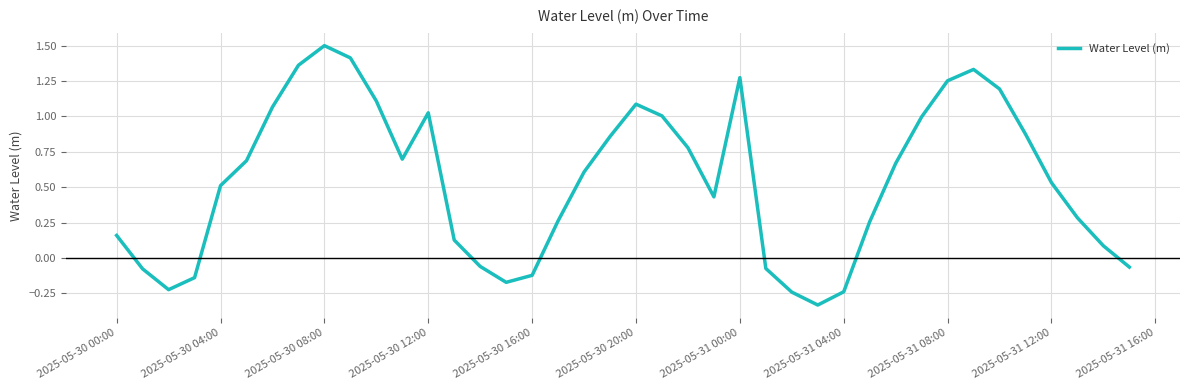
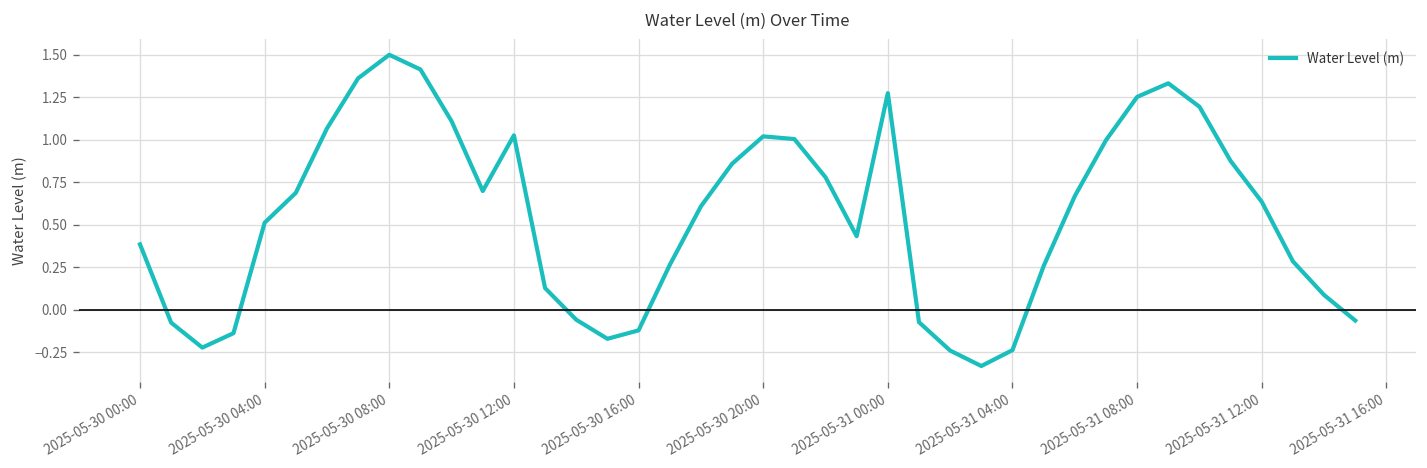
2025-05-30 00:00: 0.16 -> 0.38
2025-05-30 20:00: 1.09 -> 1.02
2025-05-31 12:00: 0.53 -> 0.63
